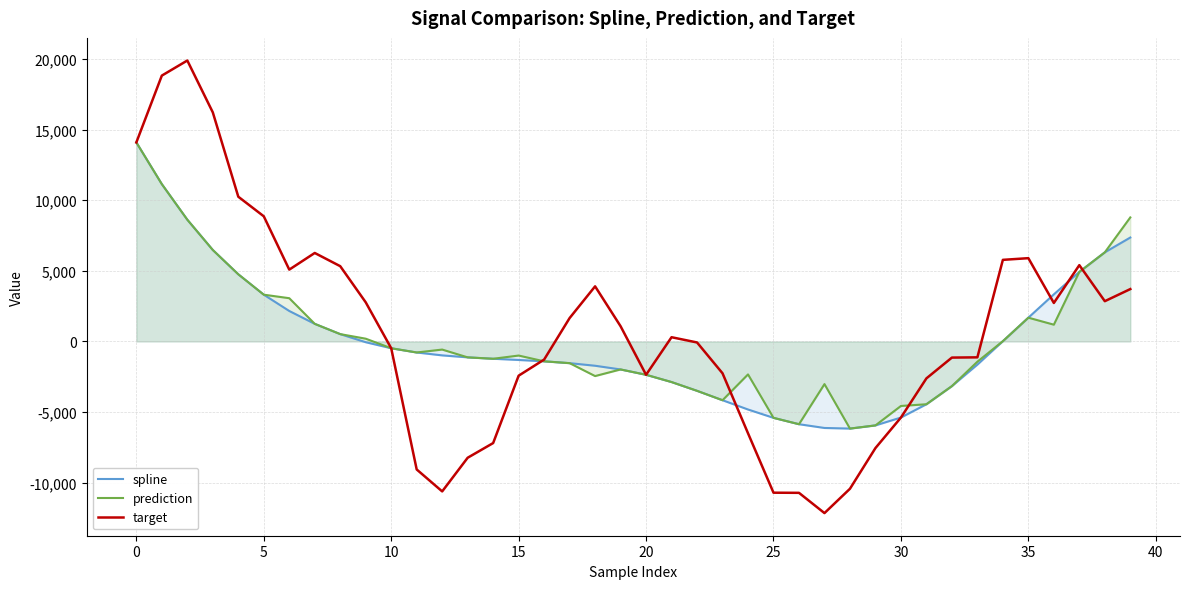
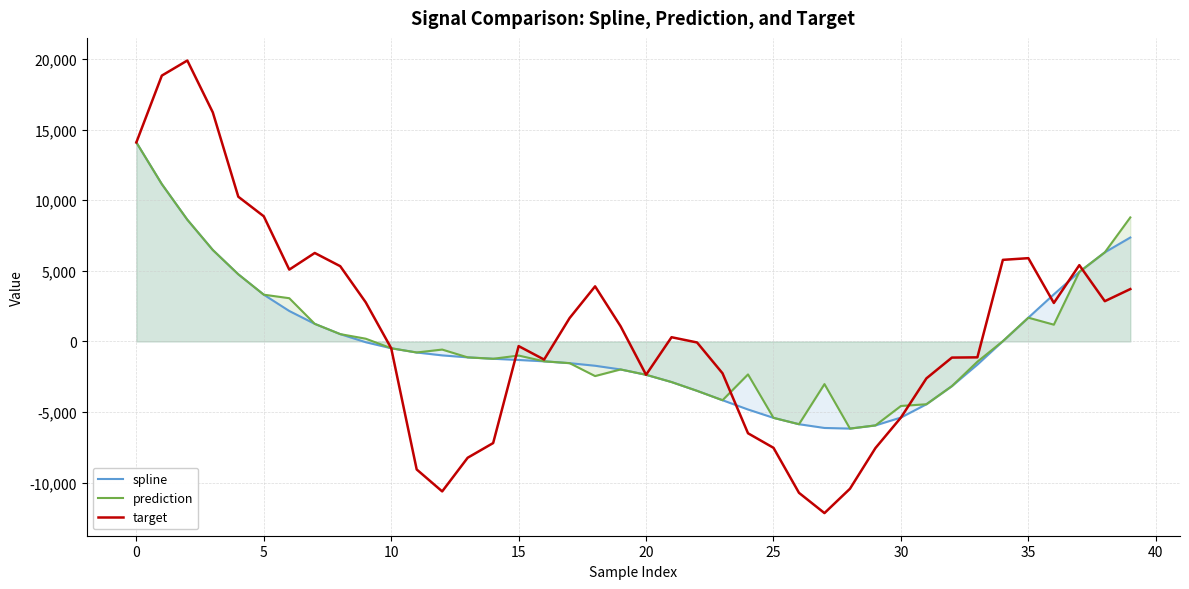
target, 15: -2,400 -> -300
target, 25: -10,700 -> -7,500
